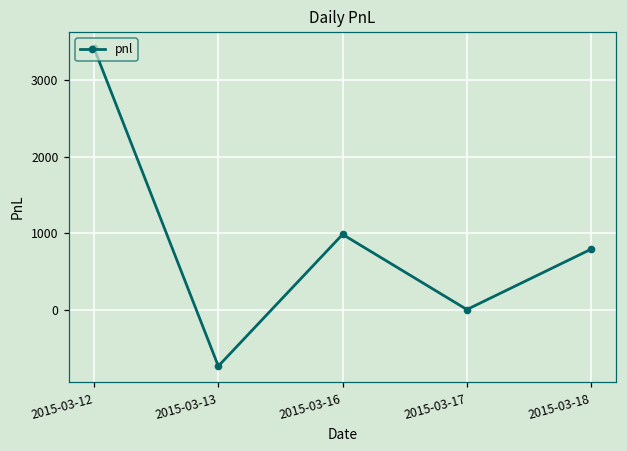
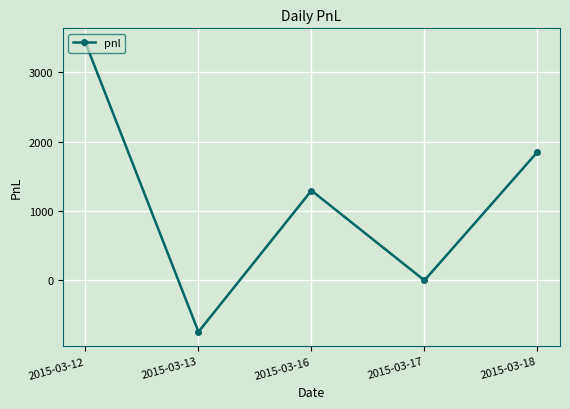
2015-03-16: 1000 -> 1300
2015-03-18: 800 -> 1900
